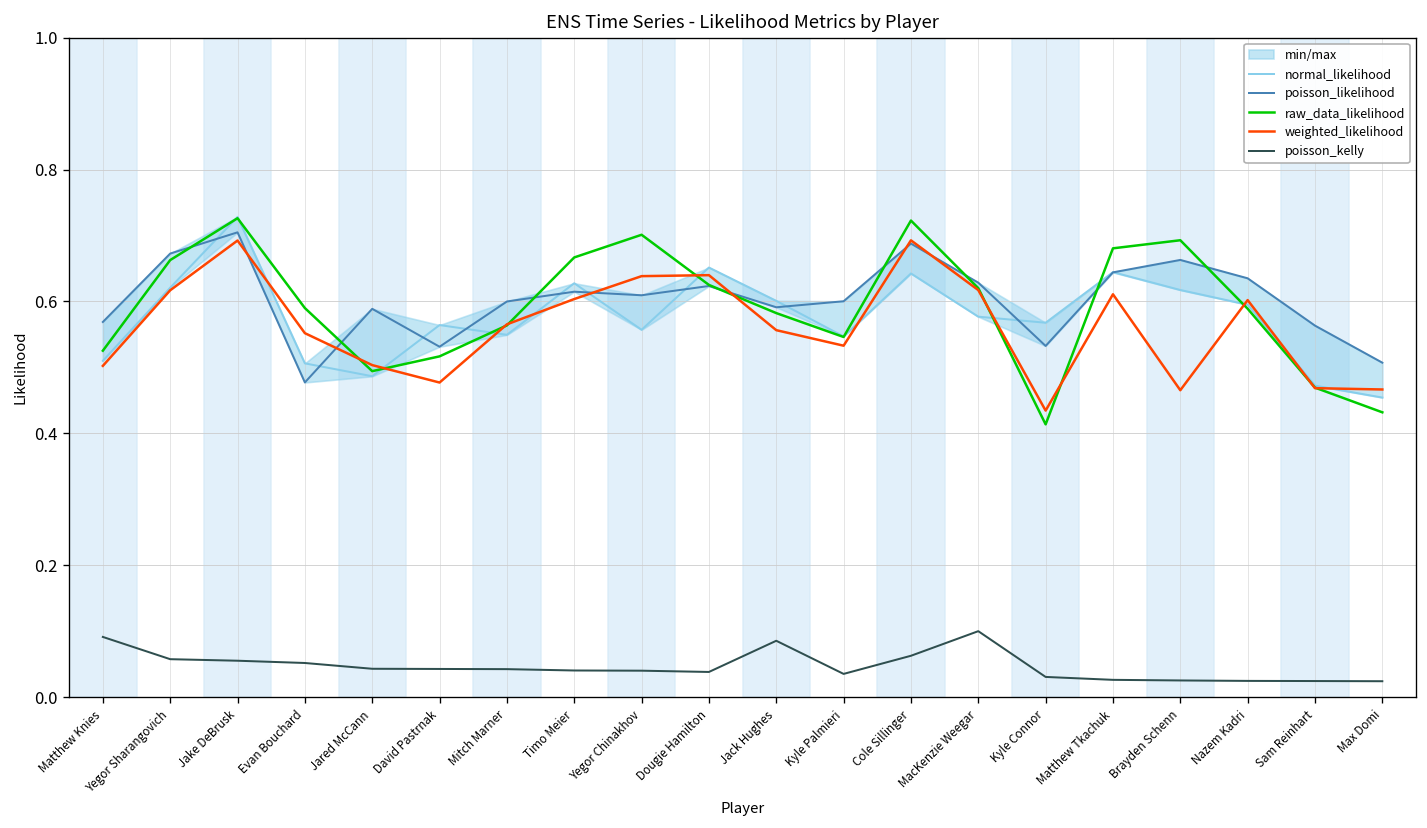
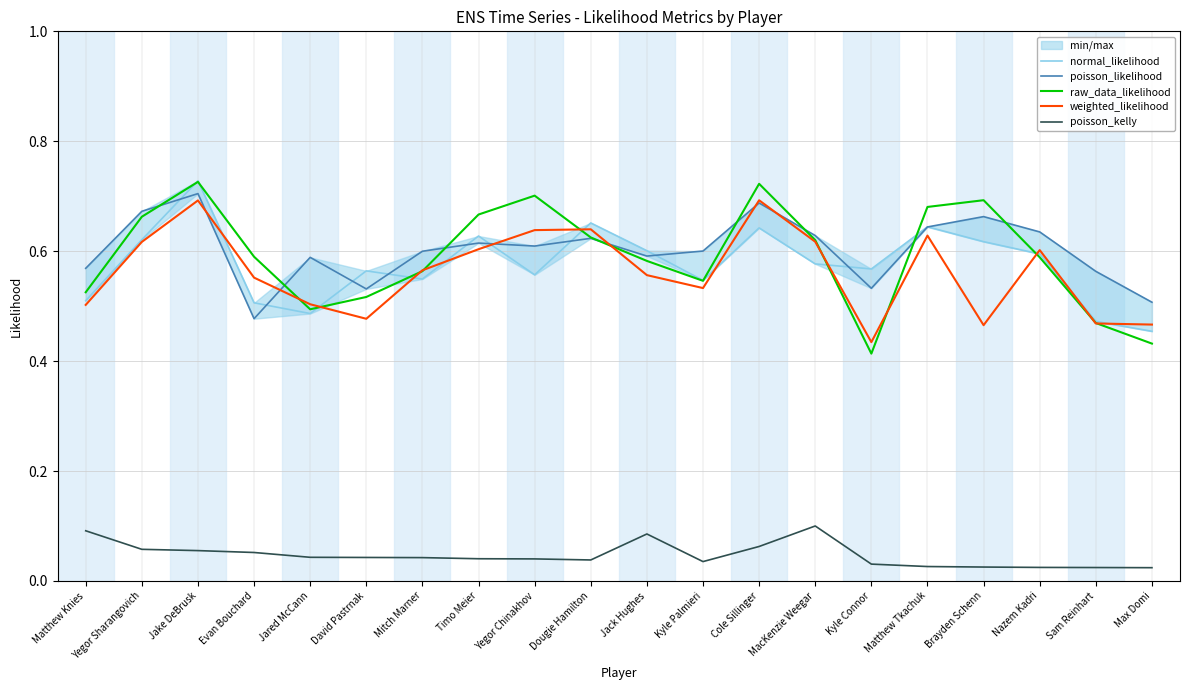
weighted_likelihood, Matthew Tkachuk: 0.61 -> 0.63
